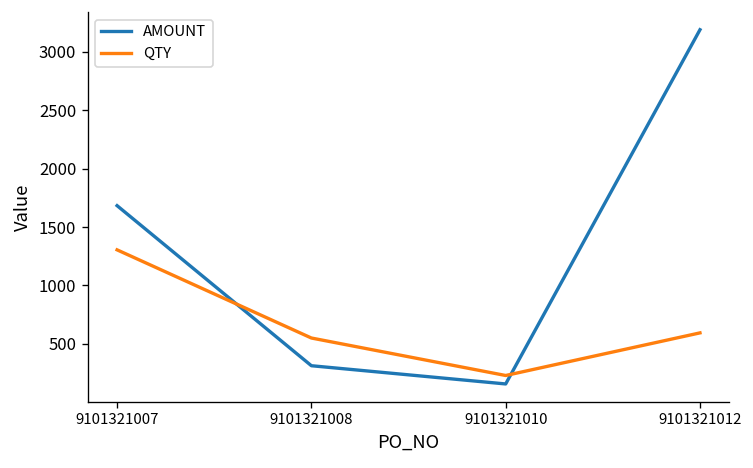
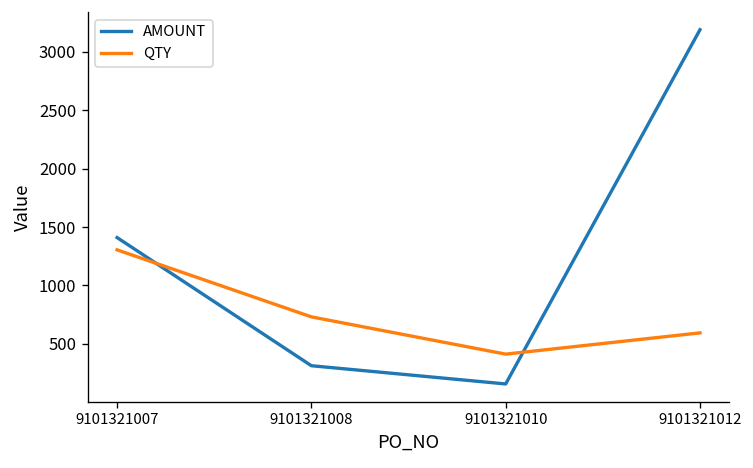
AMOUNT, 9101321007: 1700 -> 1400
QTY, 9101321008: 600 -> 700
QTY, 9101321010: 200 -> 400
